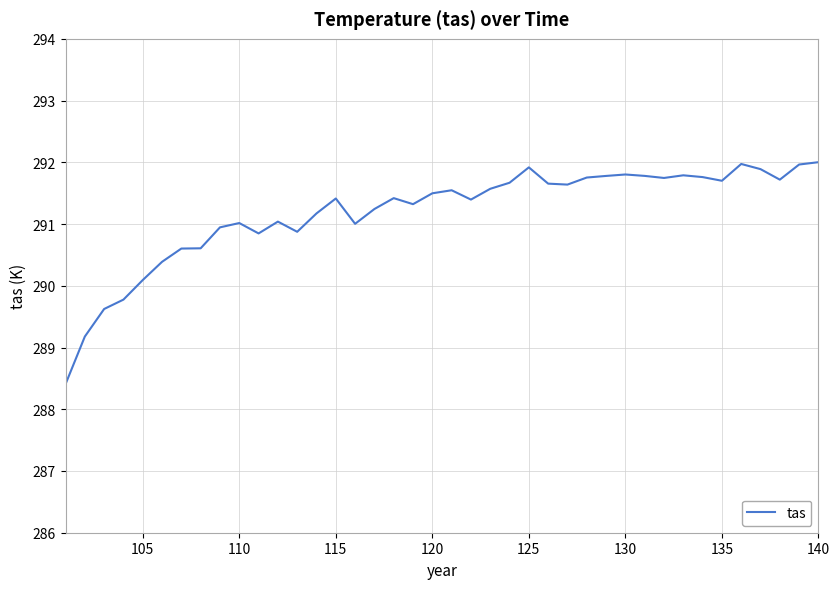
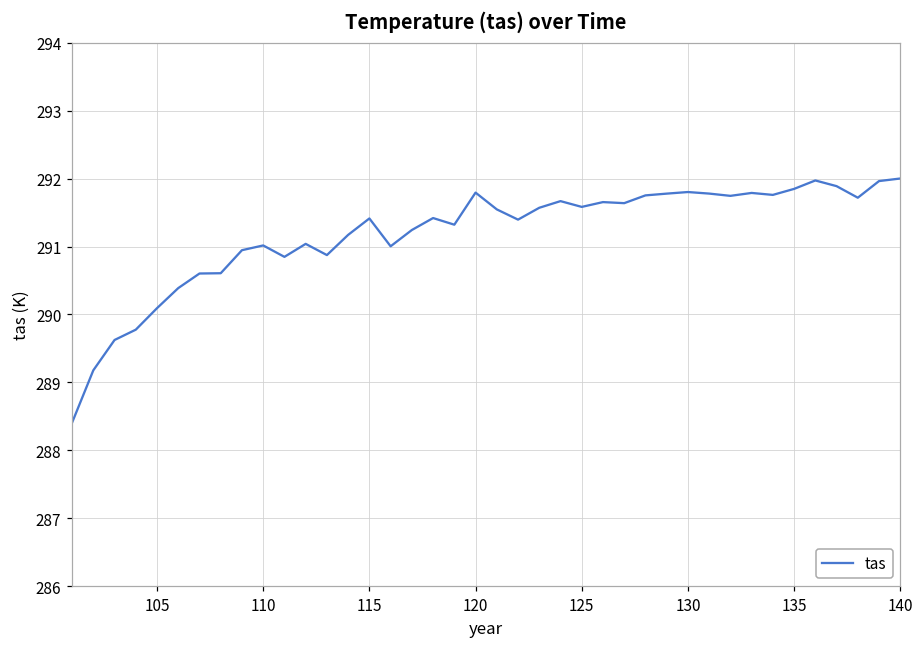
120: 291.5 -> 291.8
125: 291.9 -> 291.6
135: 291.7 -> 291.8
